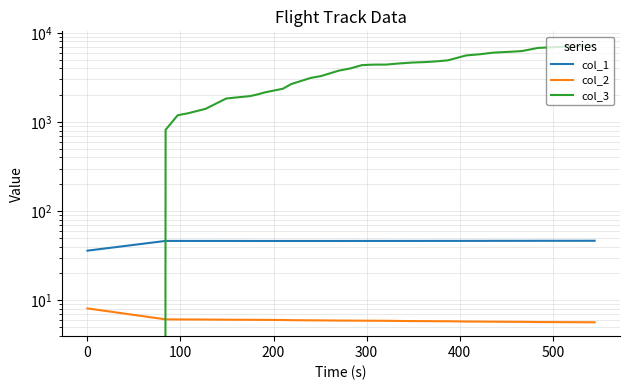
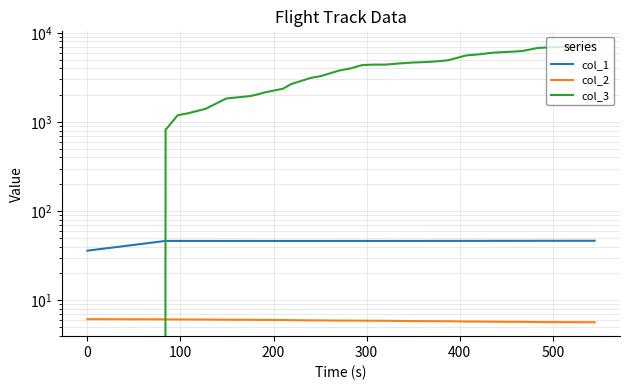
col_2, 0: 8 -> 6
